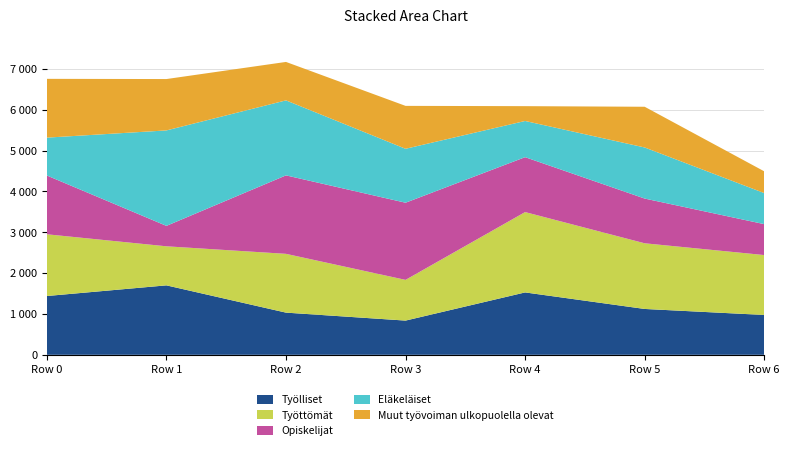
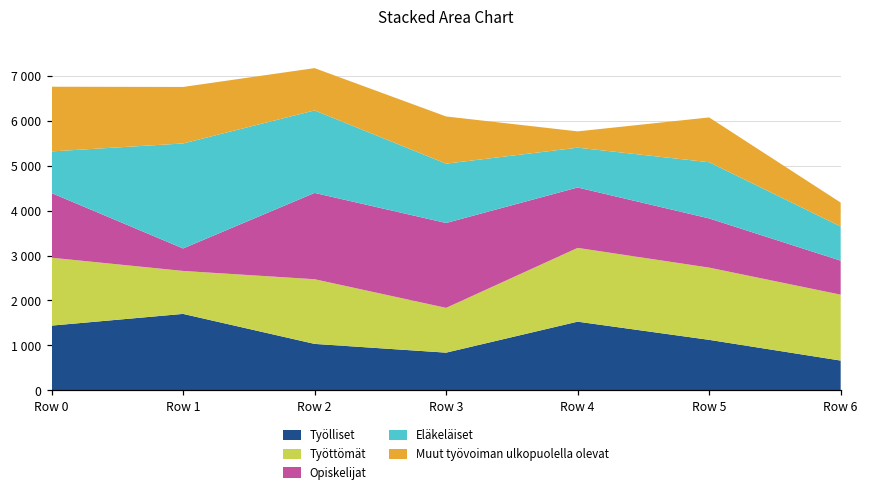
Työttömät, Row 4: 2000 -> 1600
Työlliset, Row 6: 1000 -> 700
